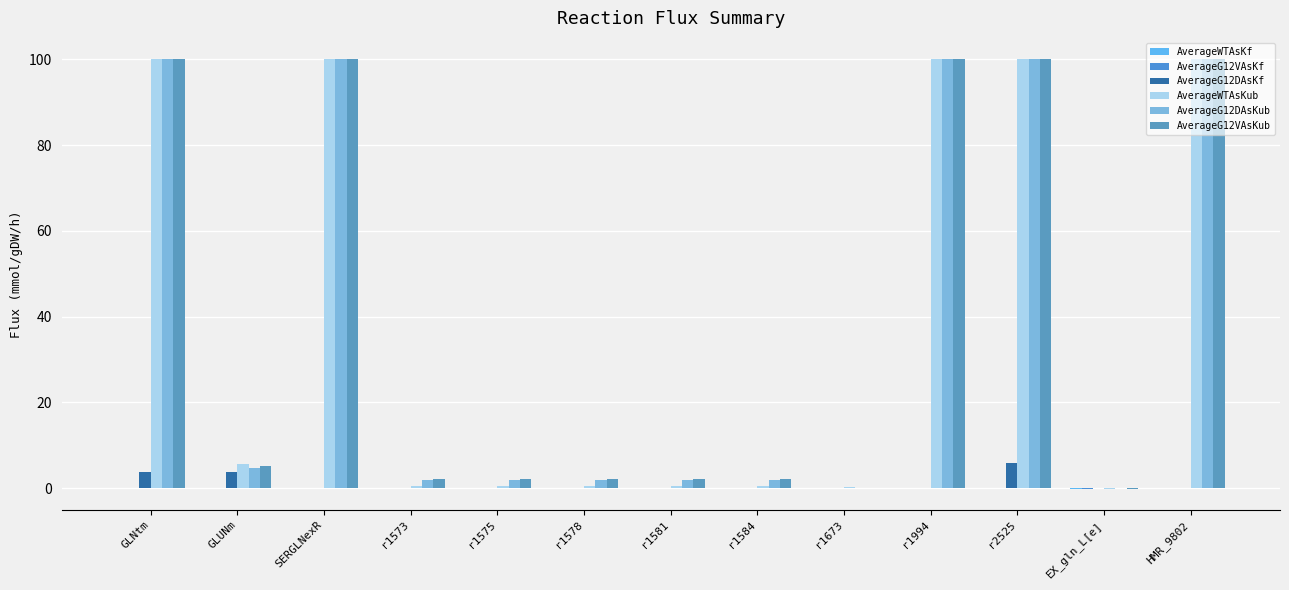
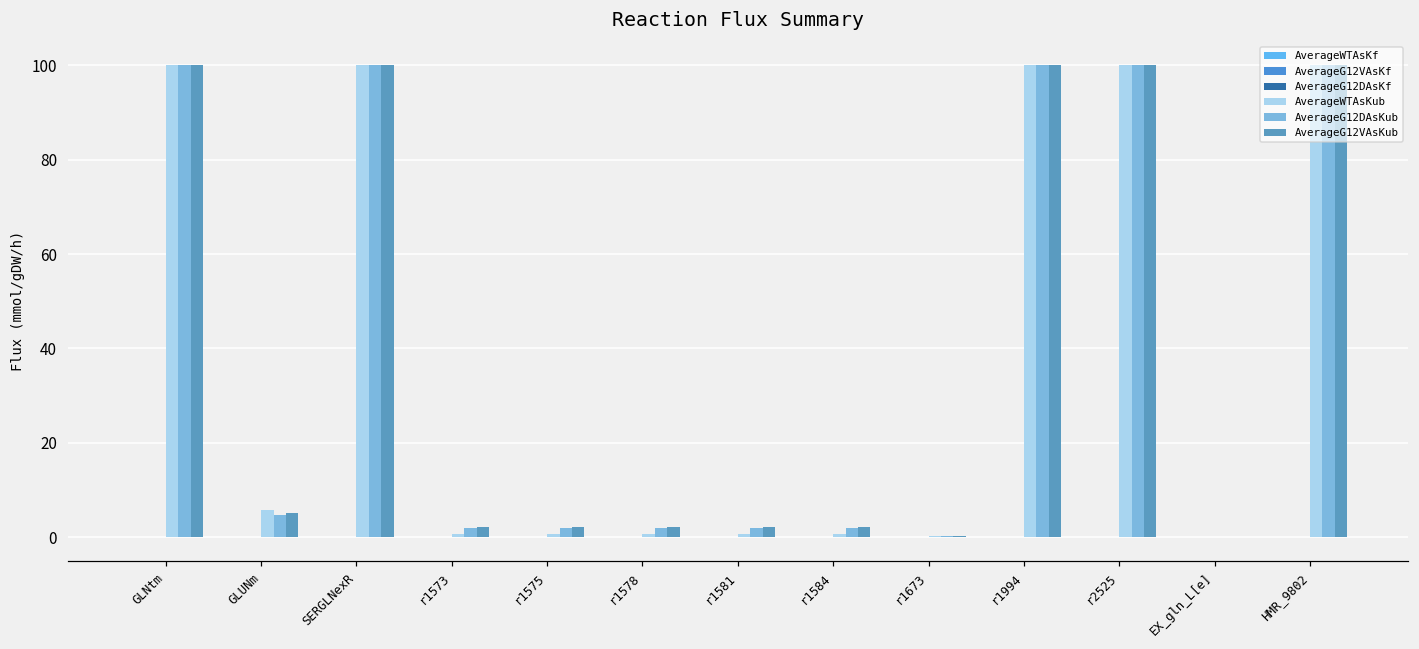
AverageG12DAsKf, GLNtm: 4 -> 0
AverageG12DAsKf, GLUNm: 4 -> 0
AverageG12DAsKf, r2525: 6 -> 0
